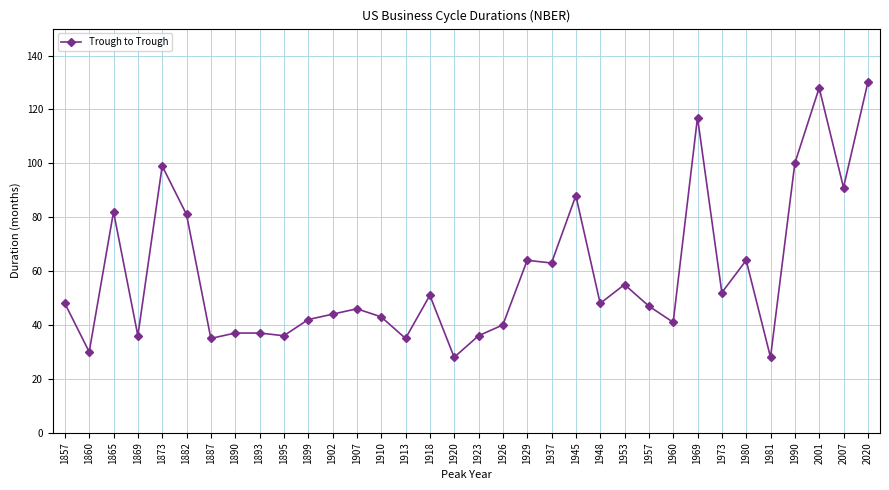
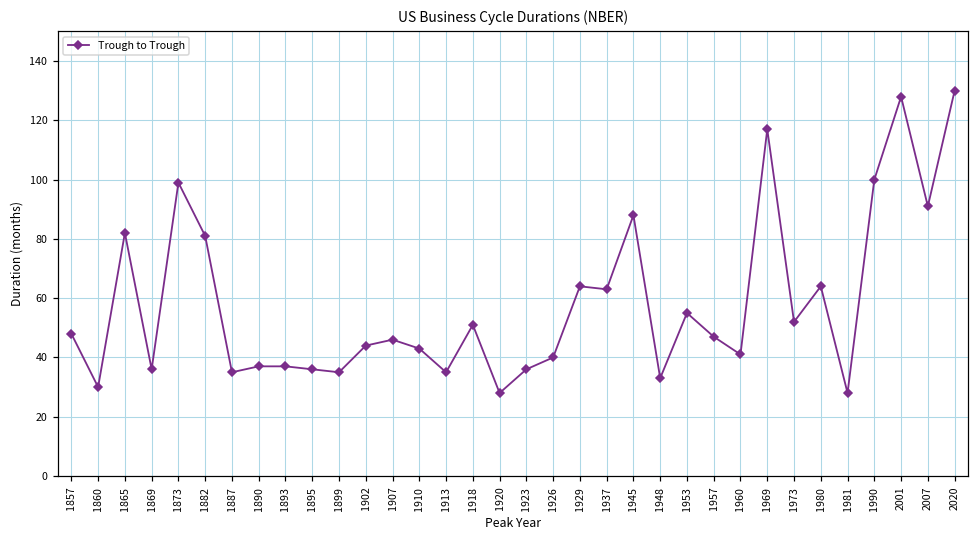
1899: 42 -> 35
1948: 48 -> 33
